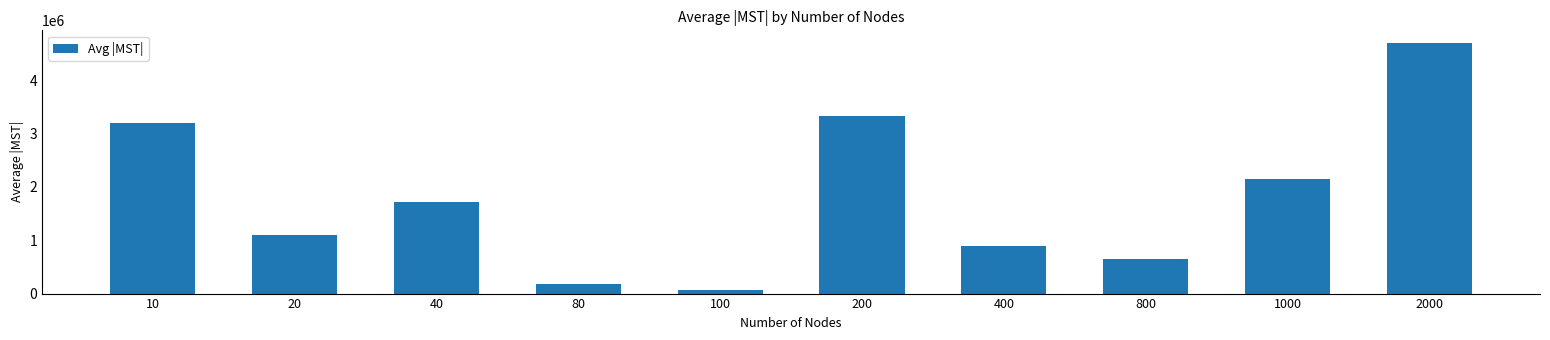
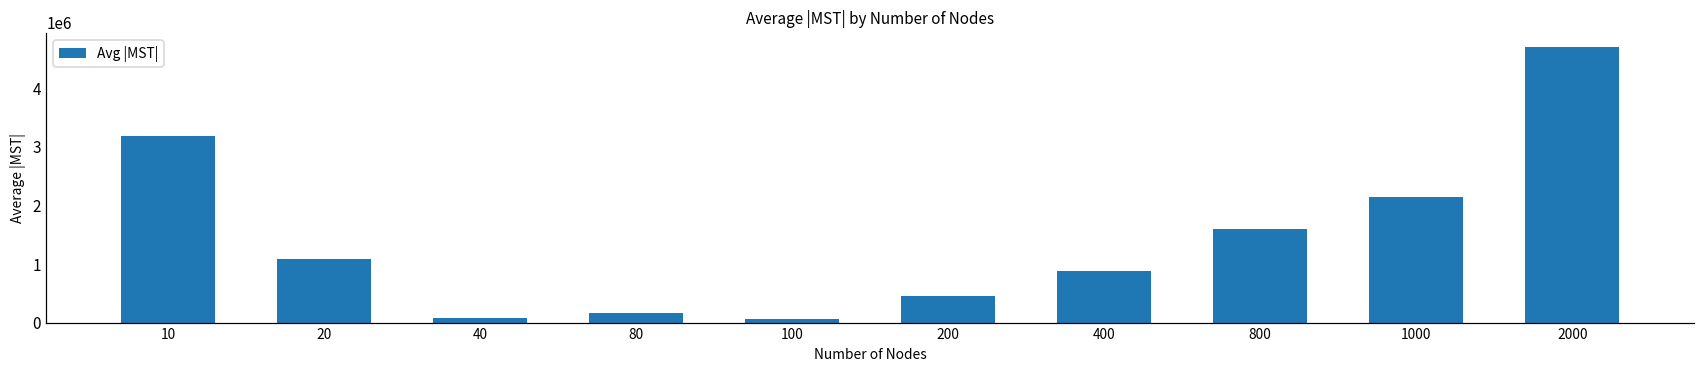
40: 1700000 -> 100000
200: 3300000 -> 500000
800: 700000 -> 1600000
